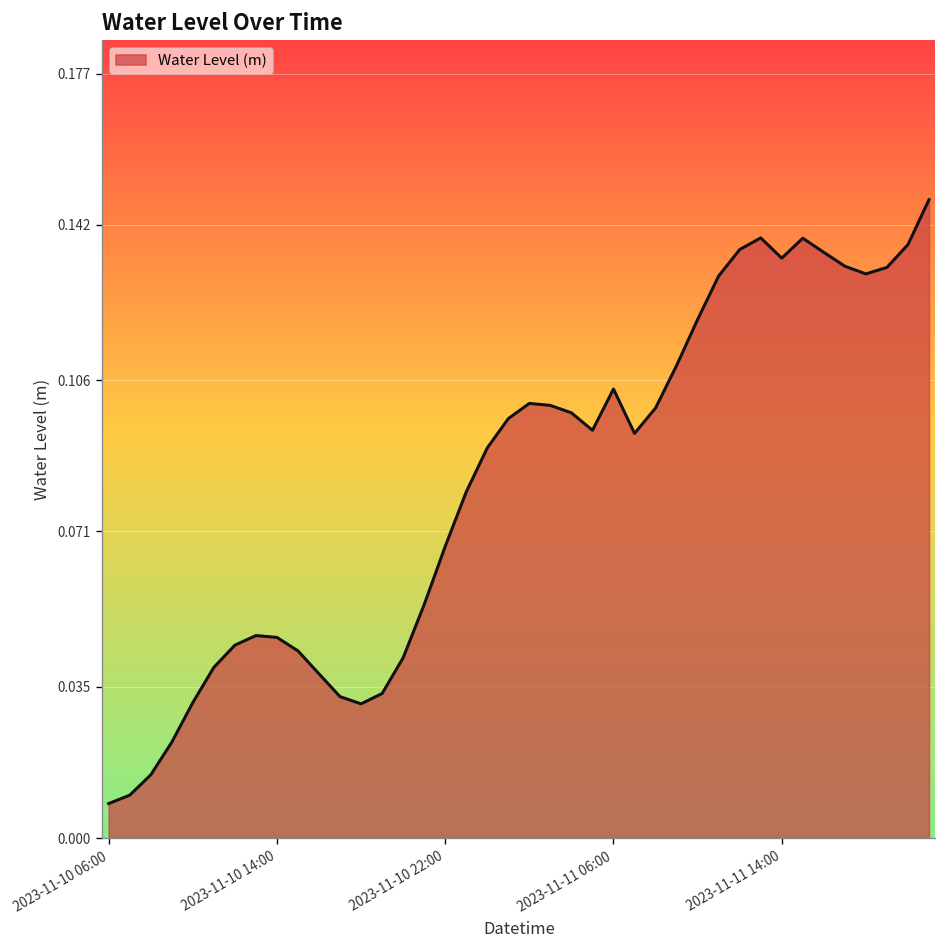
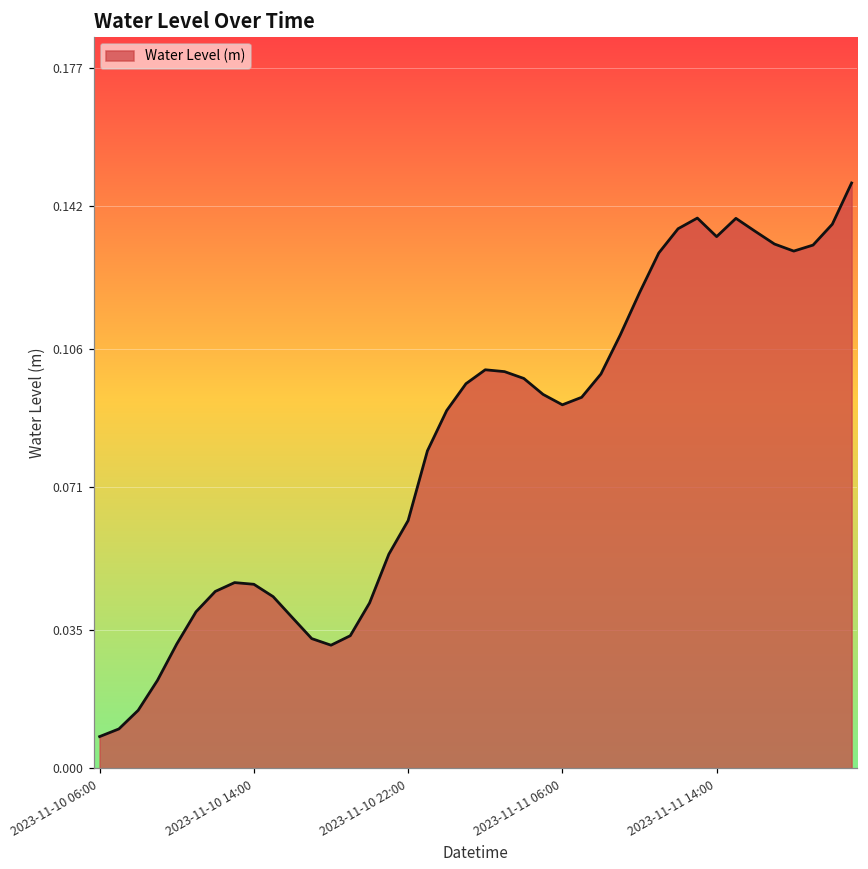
2023-11-10 22:00: 0.068 -> 0.063
2023-11-11 06:00: 0.104 -> 0.092
